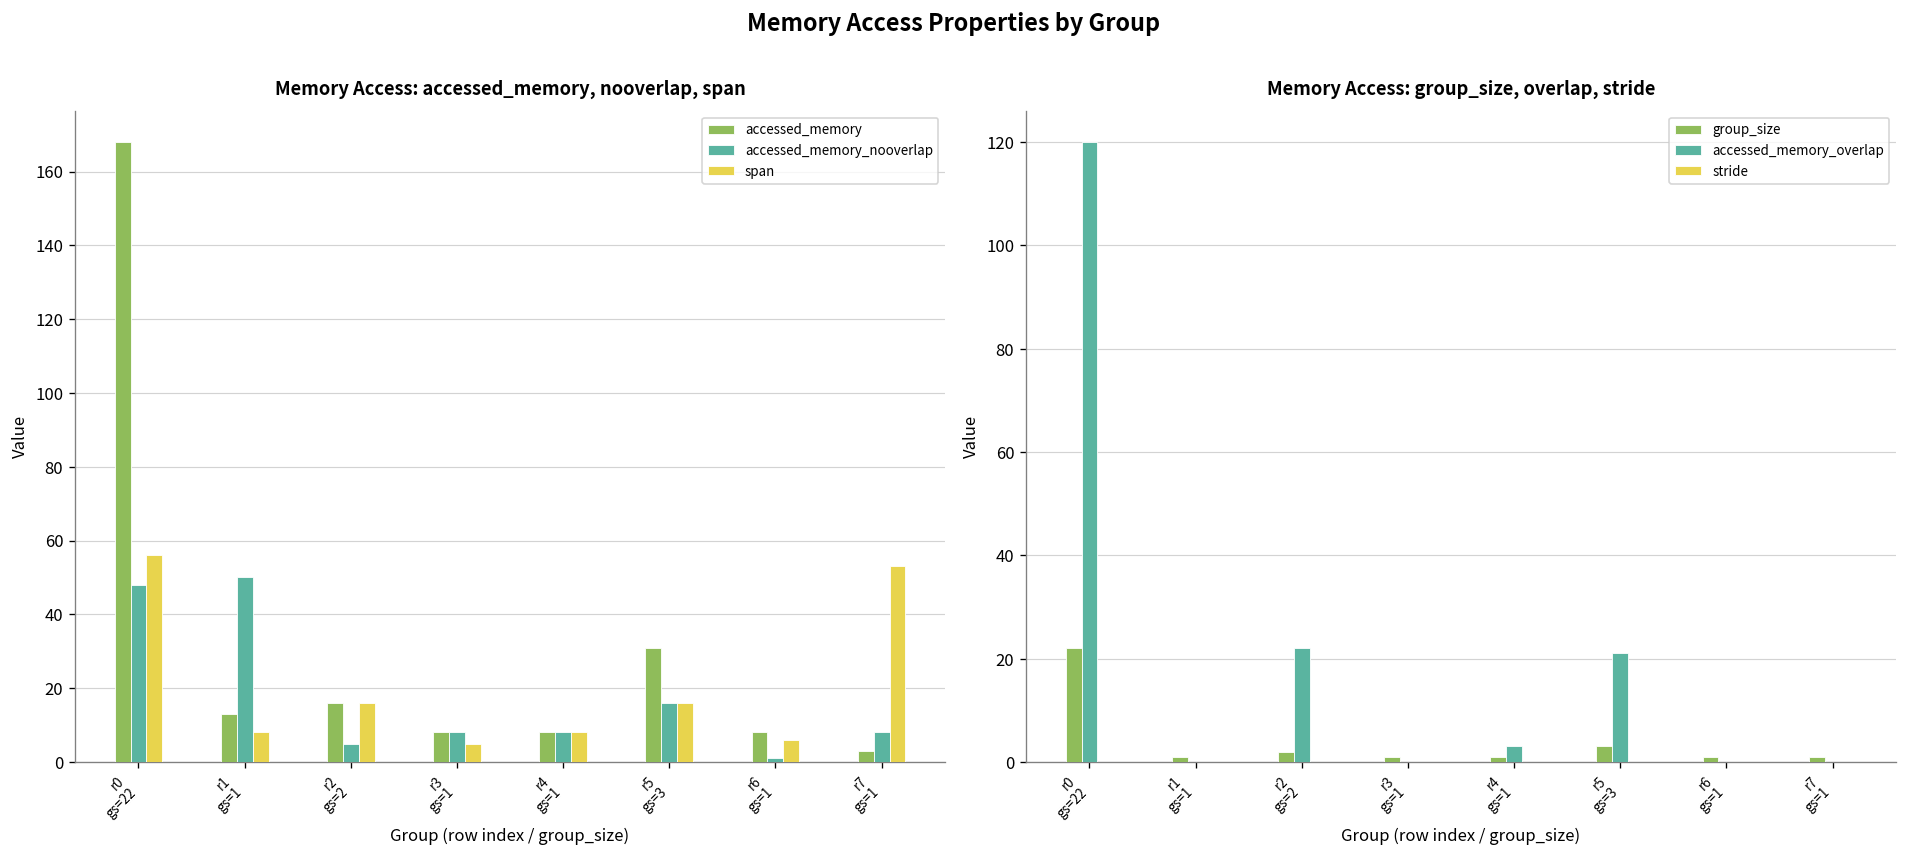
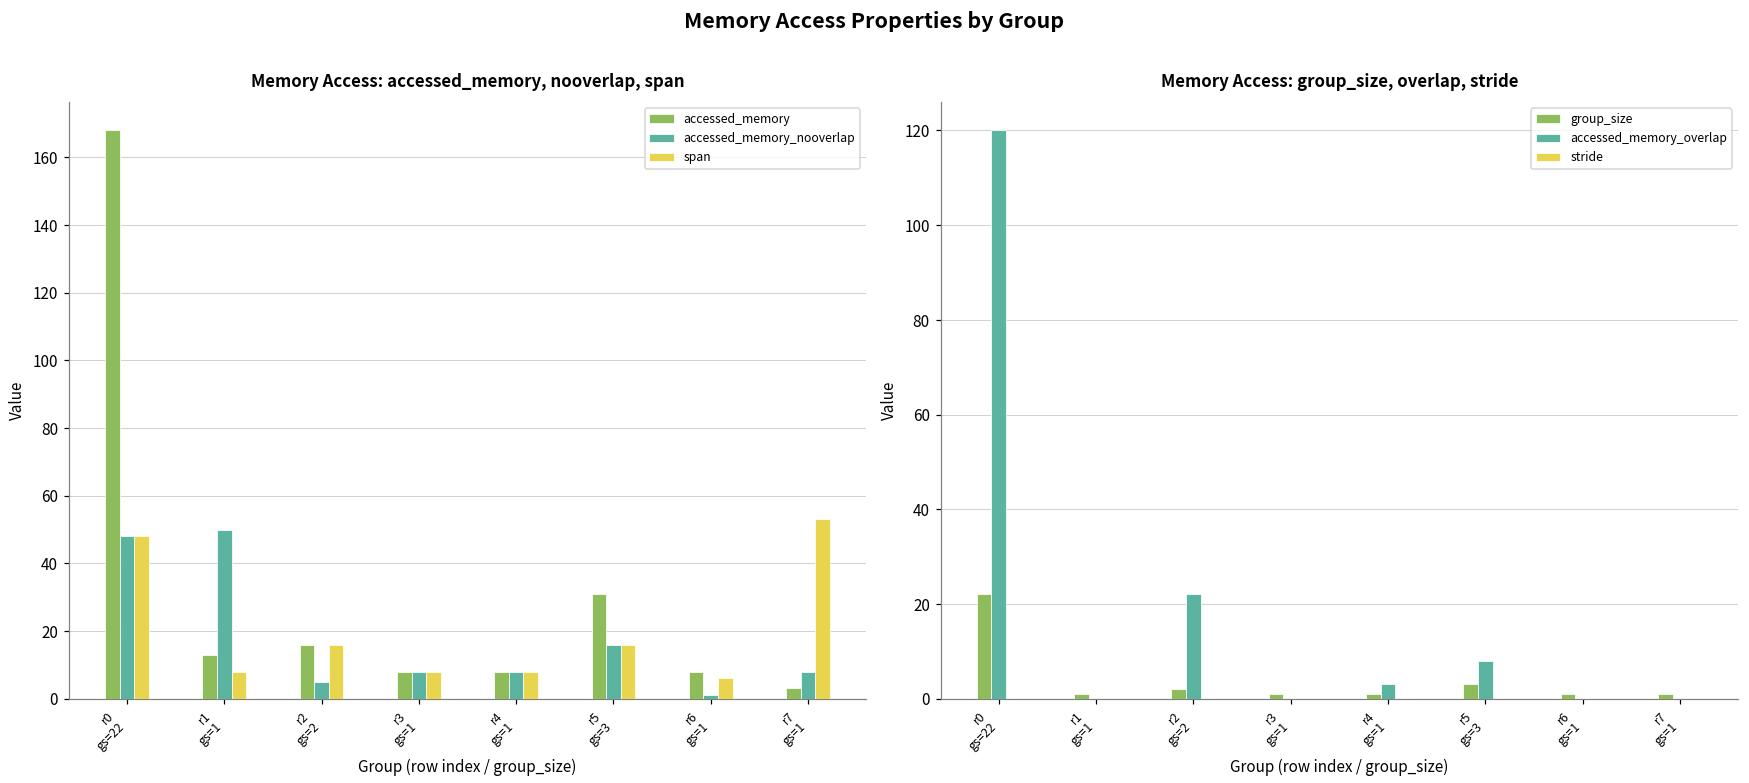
Memory Access: accessed_memory, nooverlap, span, span, r0 gs=22: 56 -> 48
Memory Access: accessed_memory, nooverlap, span, span, r3 gs=1: 5 -> 8
Memory Access: group_size, overlap, stride, accessed_memory_overlap, r5 gs=3: 21 -> 8
